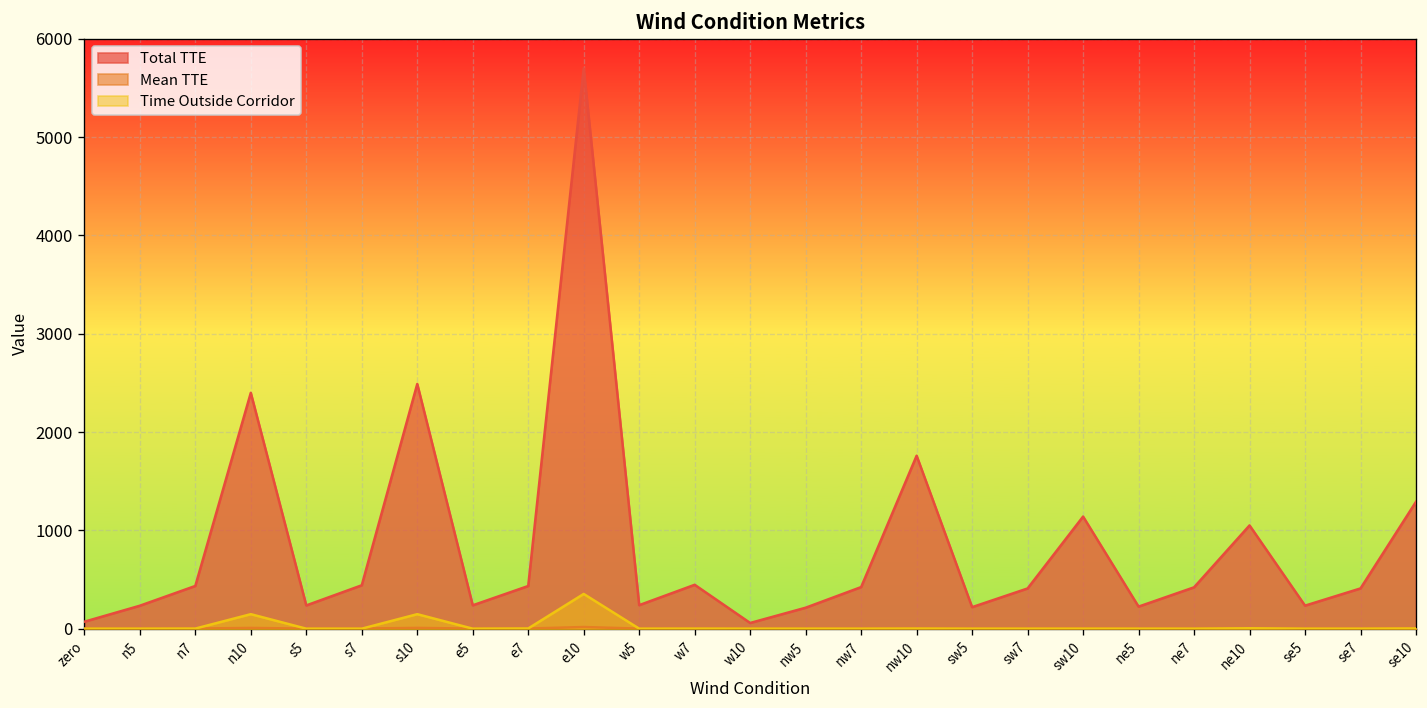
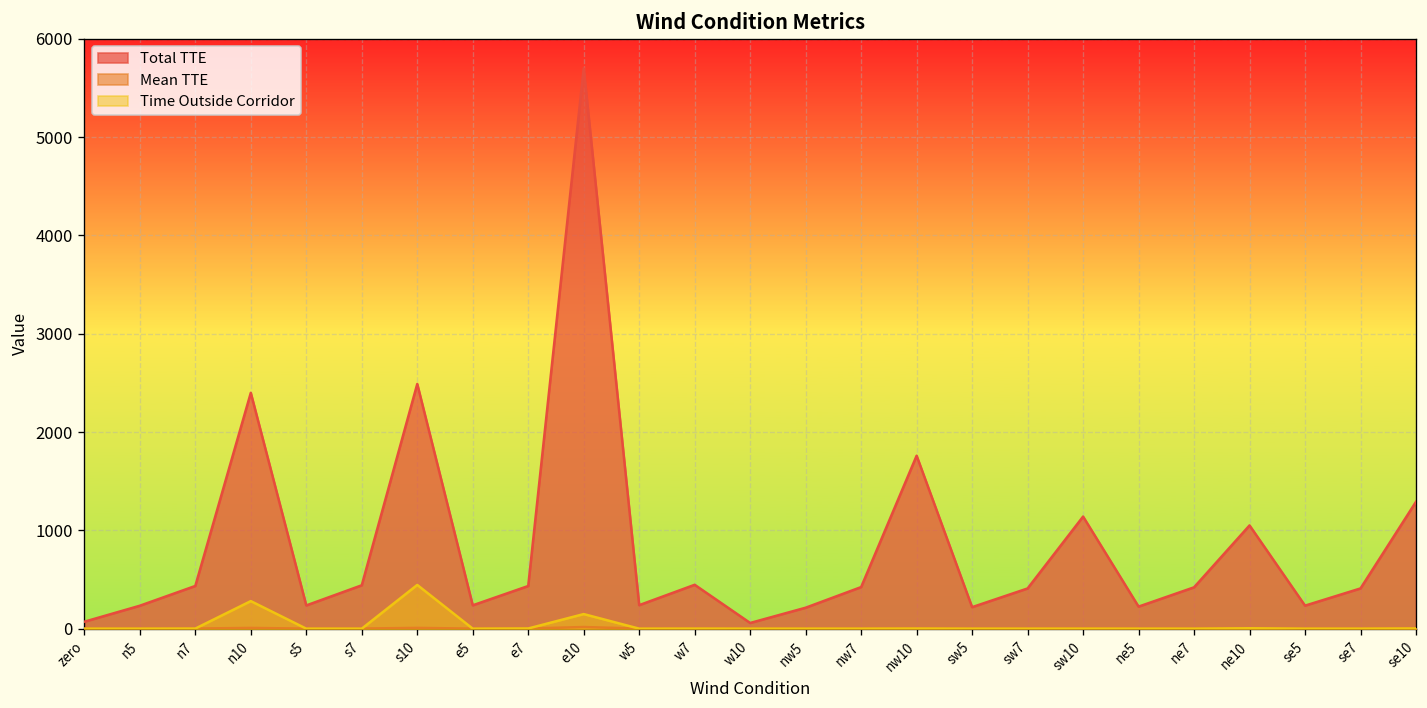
Time Outside Corridor, n10: 100 -> 300
Time Outside Corridor, s10: 100 -> 400
Time Outside Corridor, e10: 400 -> 100
